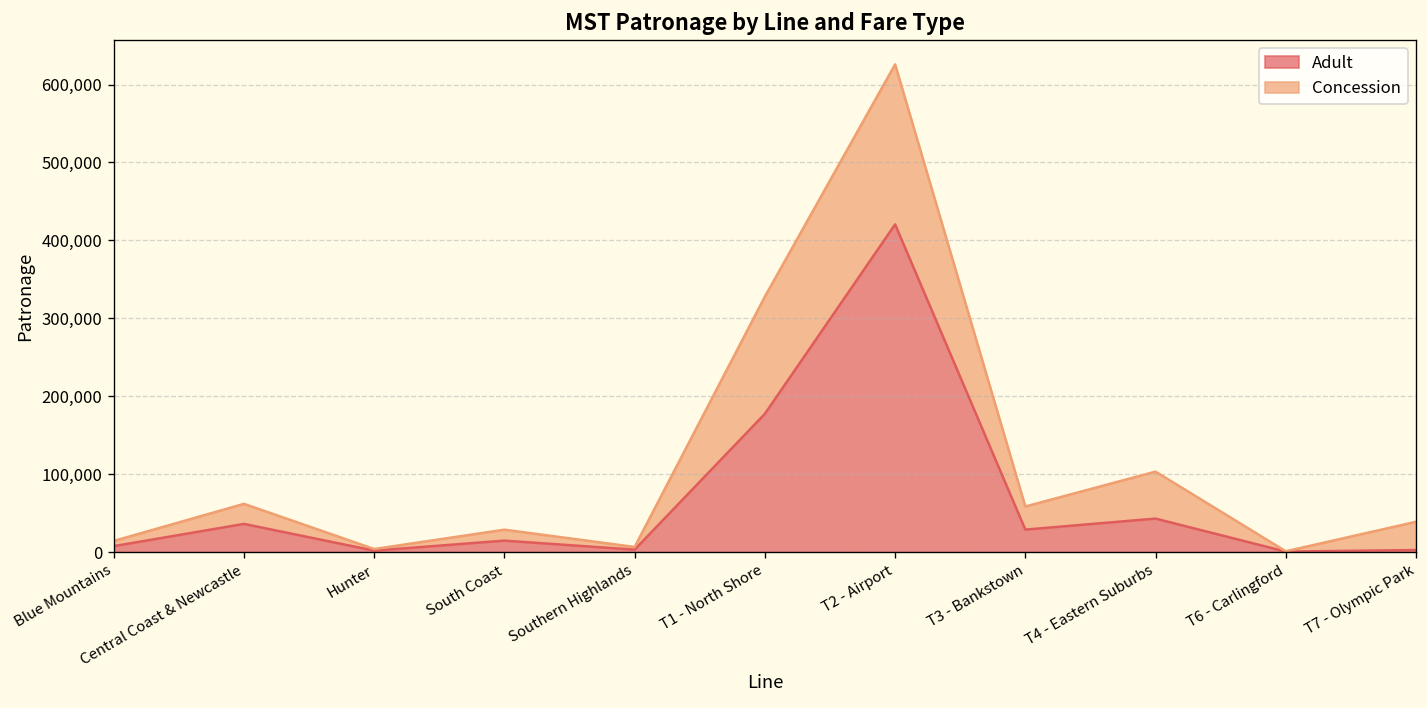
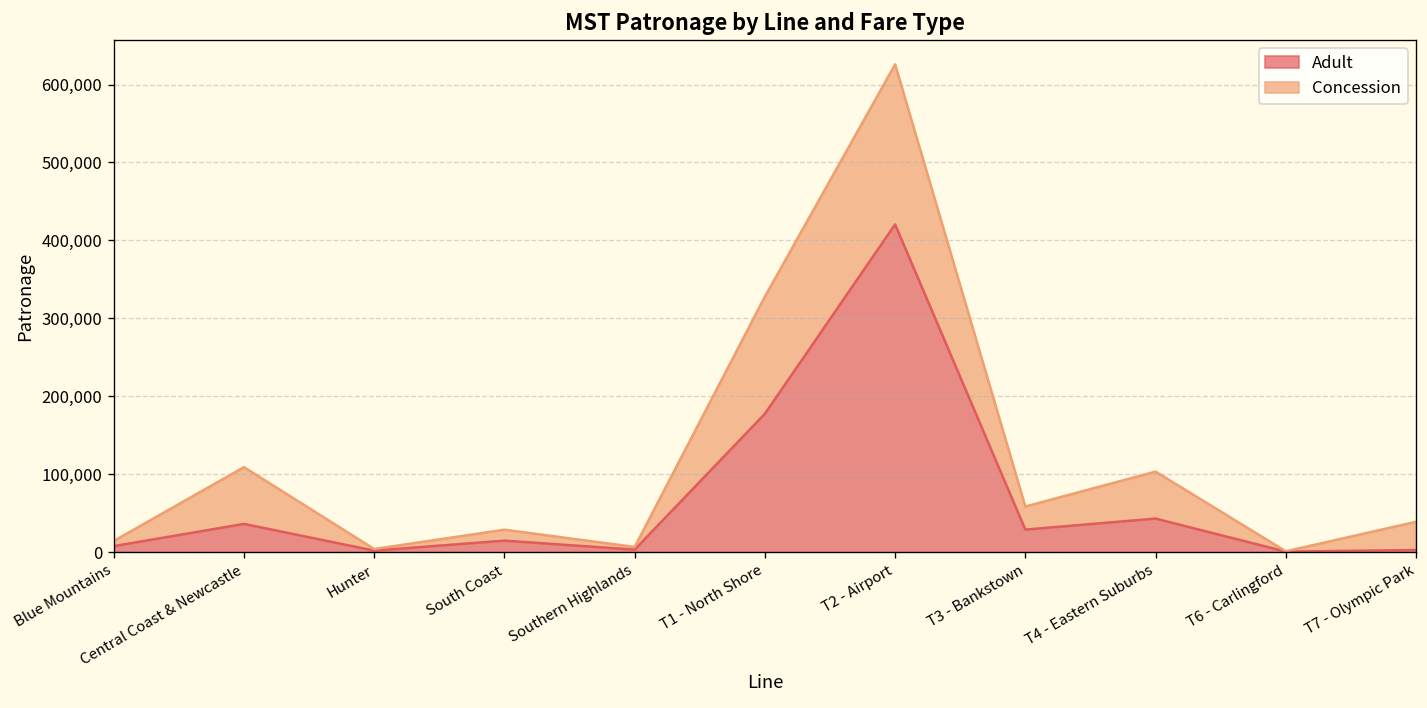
Concession, Central Coast & Newcastle: 30,000 -> 70,000
